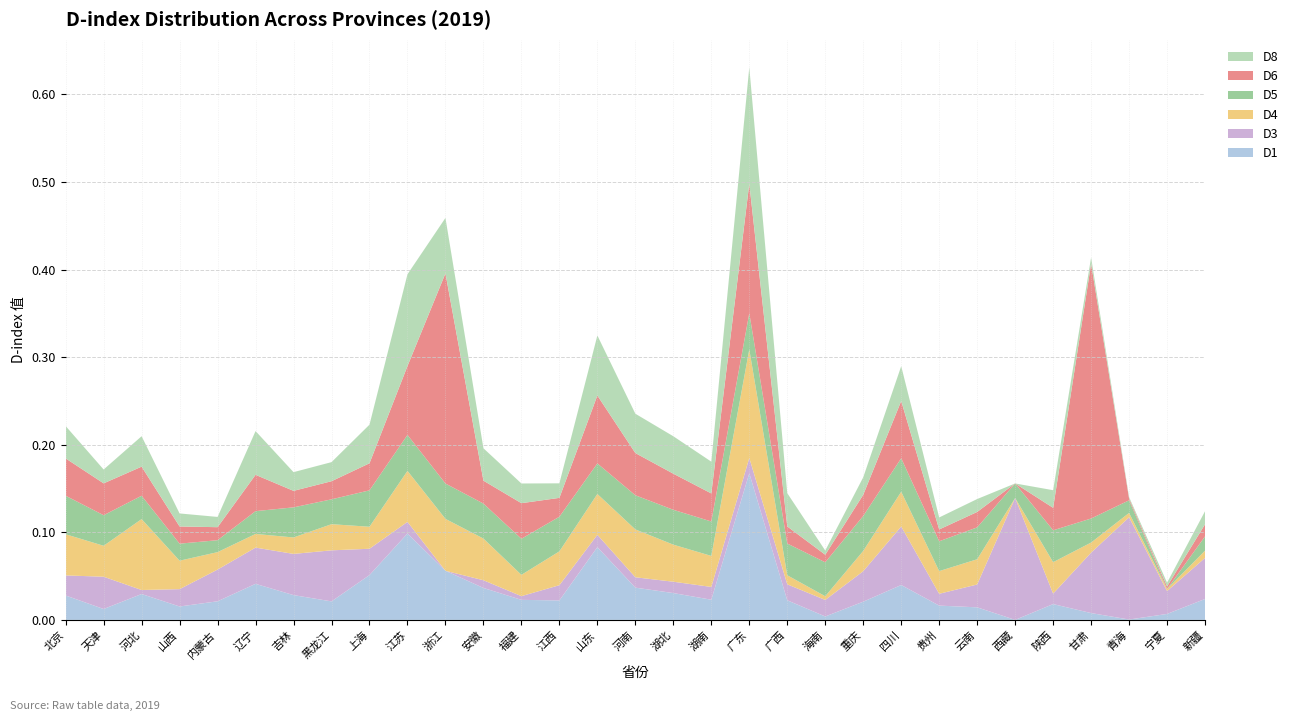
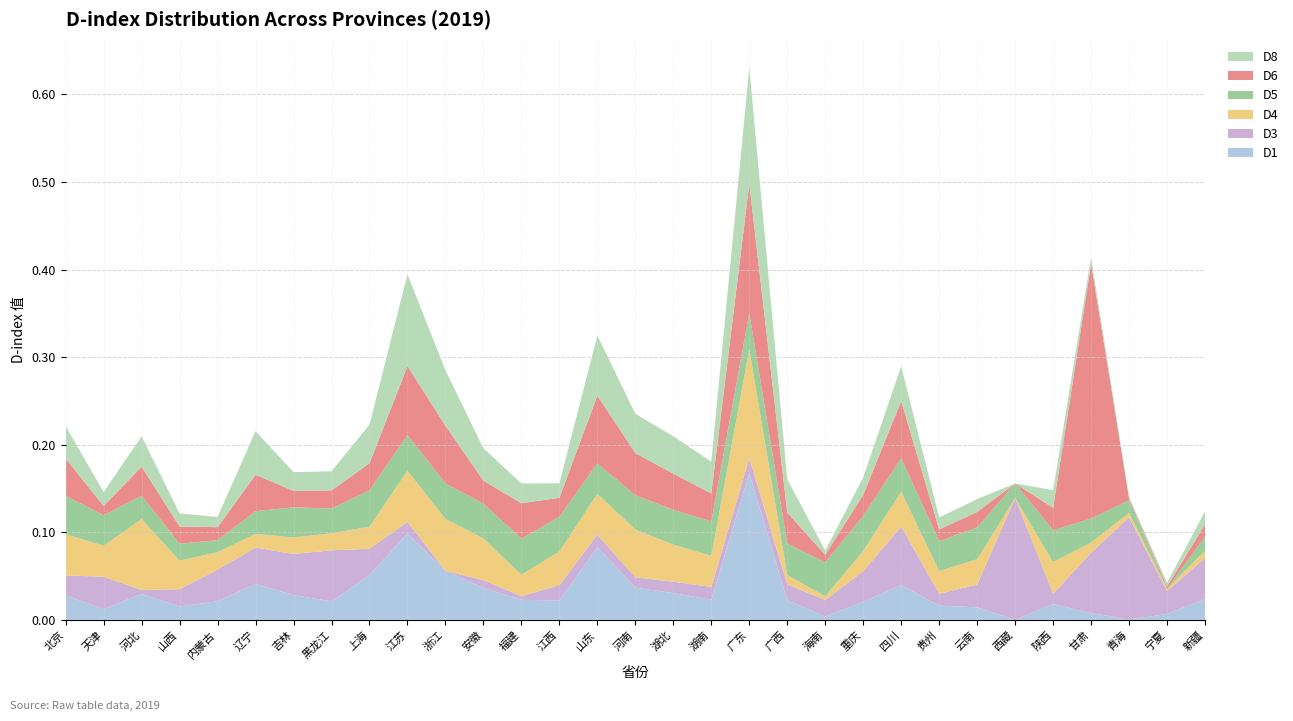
D6, 天津: 0.04 -> 0.01
D4, 黑龙江: 0.03 -> 0.02
D6, 浙江: 0.24 -> 0.07
D6, 广西: 0.02 -> 0.04
